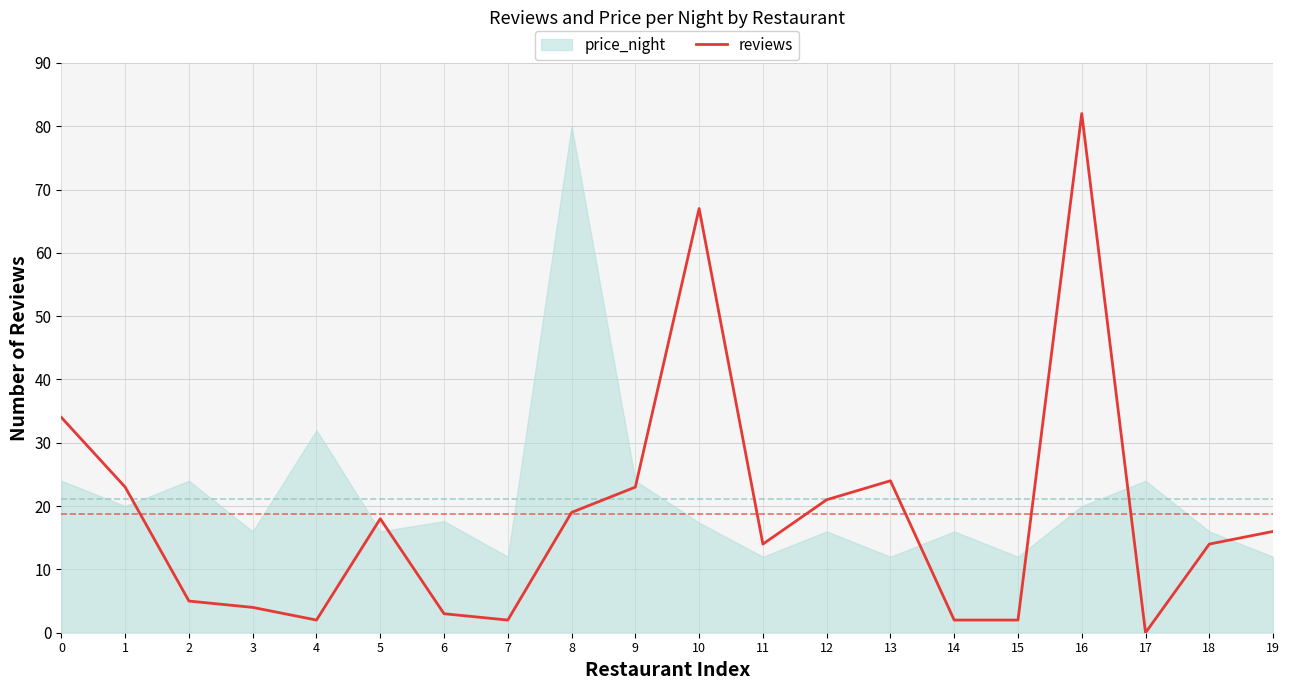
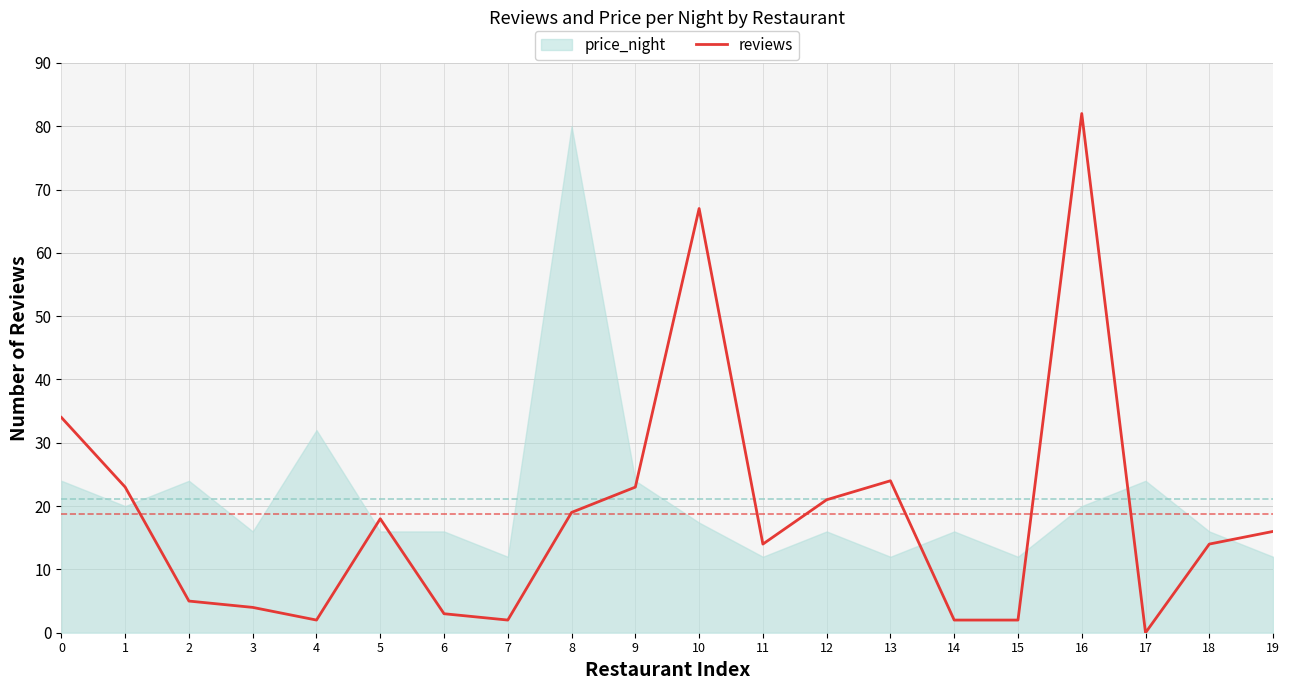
price_night, 6: 18 -> 16
